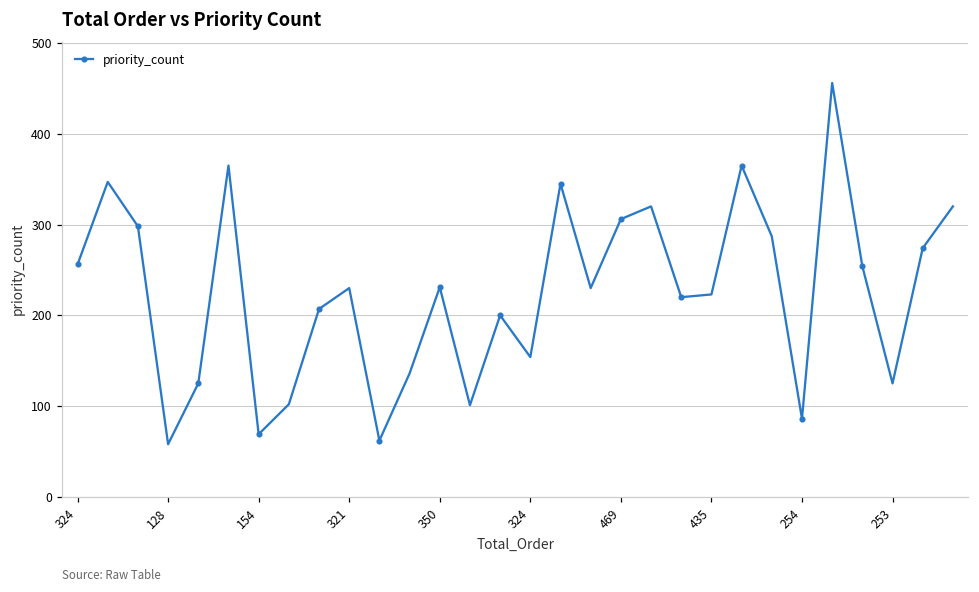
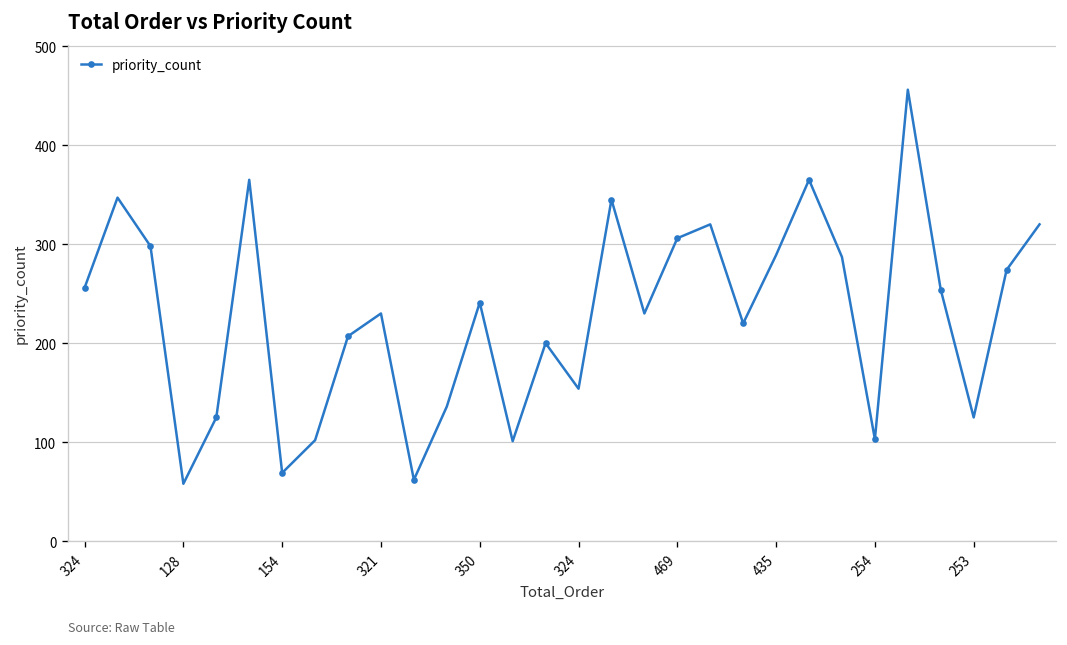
350: 230 -> 240
435: 220 -> 290
254: 90 -> 100
